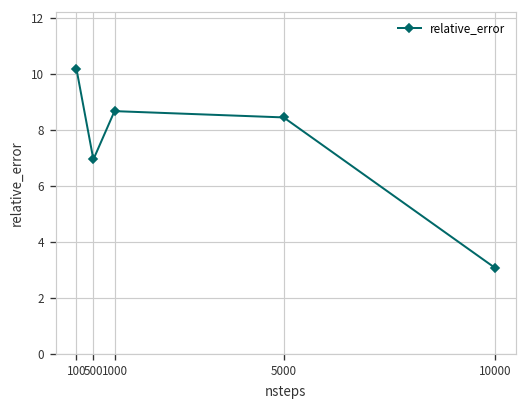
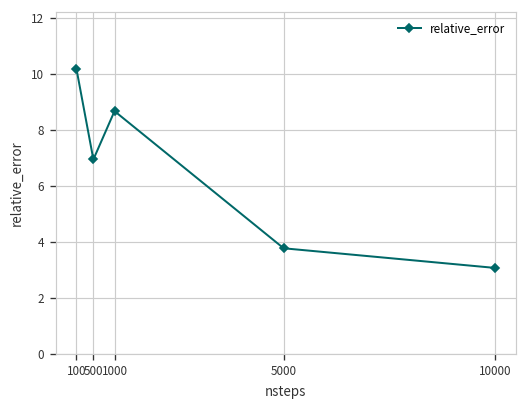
5000: 8.5 -> 3.8
